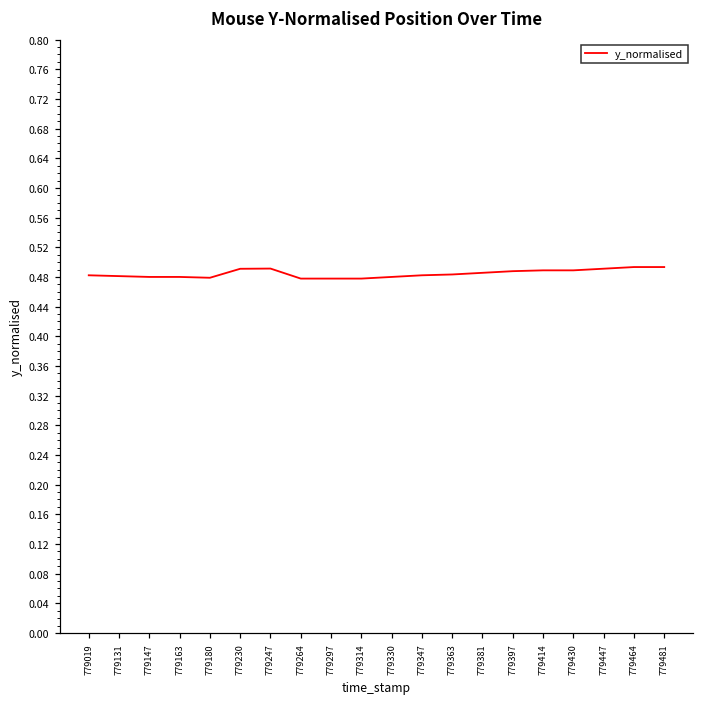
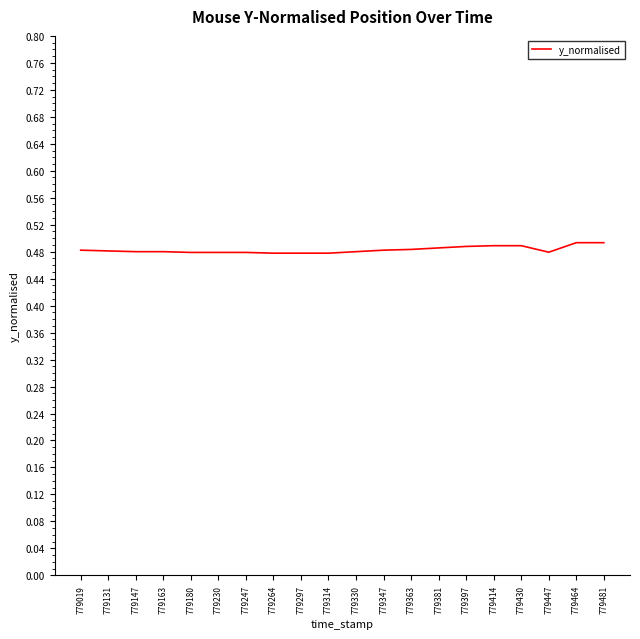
779230: 0.49 -> 0.48
779247: 0.49 -> 0.48
779447: 0.49 -> 0.48
